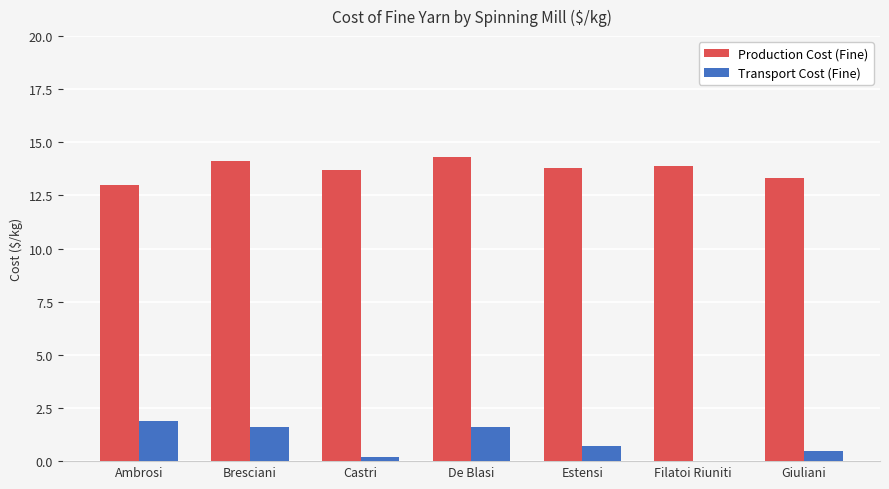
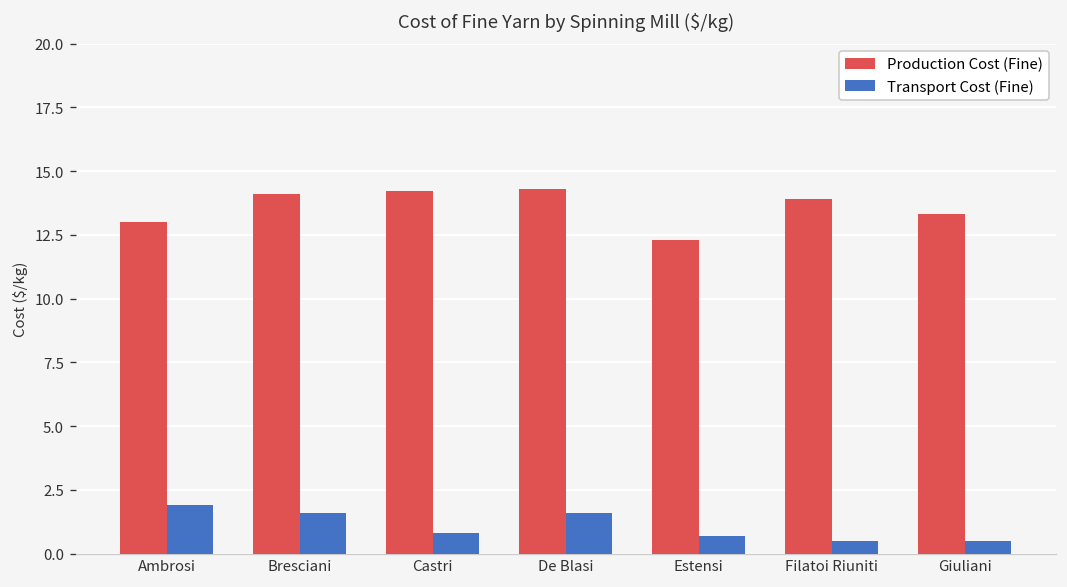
Production Cost (Fine), Castri: 13.7 -> 14.2
Transport Cost (Fine), Castri: 0.2 -> 0.8
Production Cost (Fine), Estensi: 13.8 -> 12.3
Transport Cost (Fine), Filatoi Riuniti: 0.0 -> 0.5
